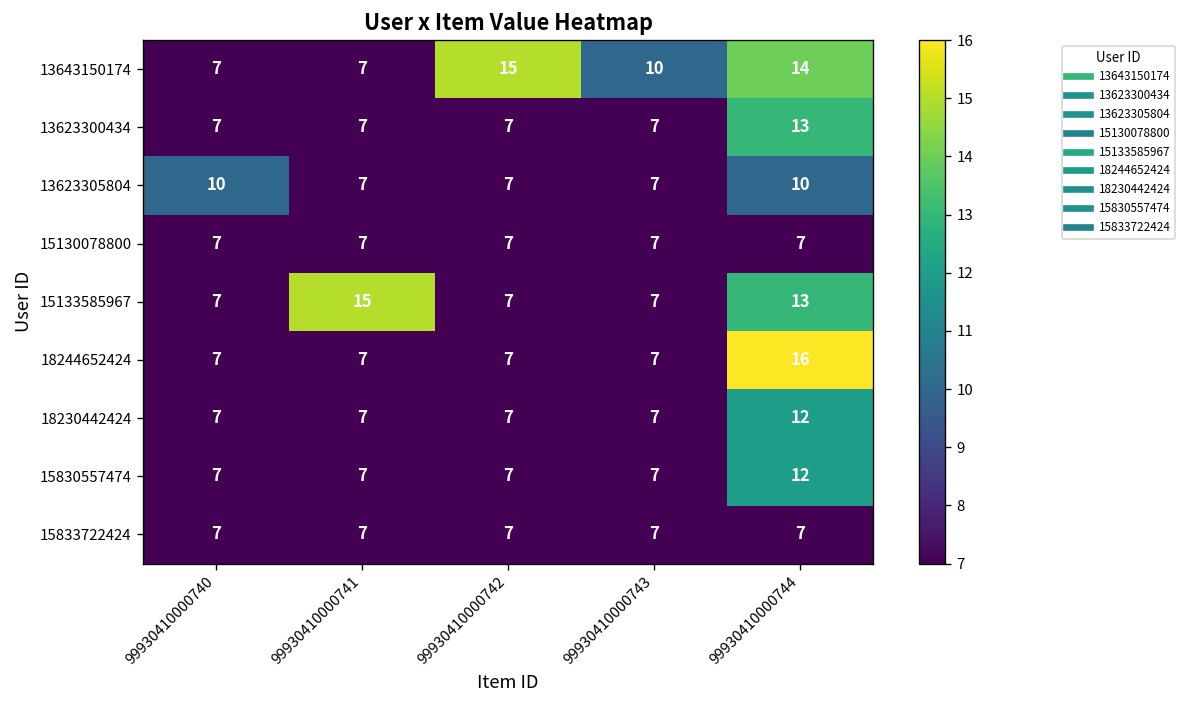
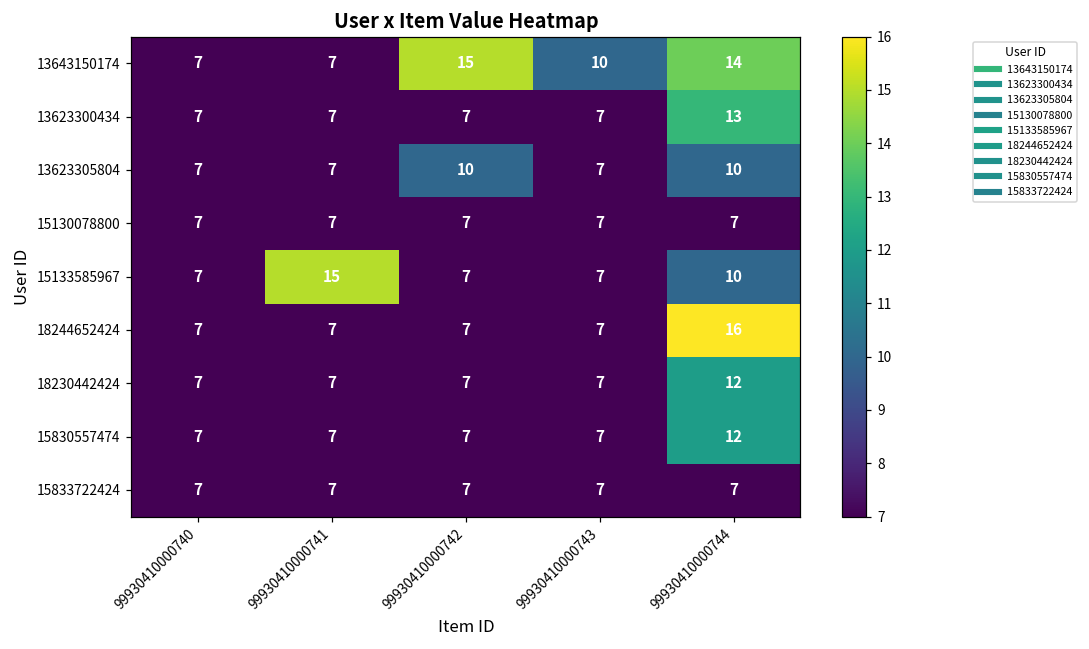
13623305804, 99930410000740: 10 -> 7
13623305804, 99930410000742: 7 -> 10
15133585967, 99930410000744: 13 -> 10
